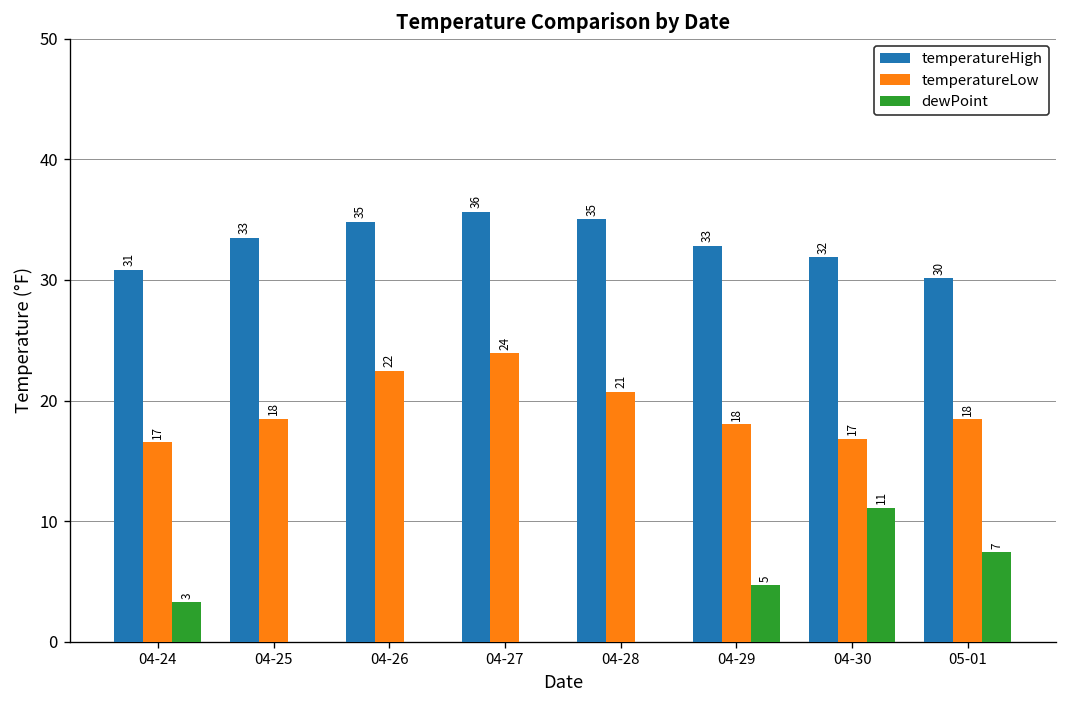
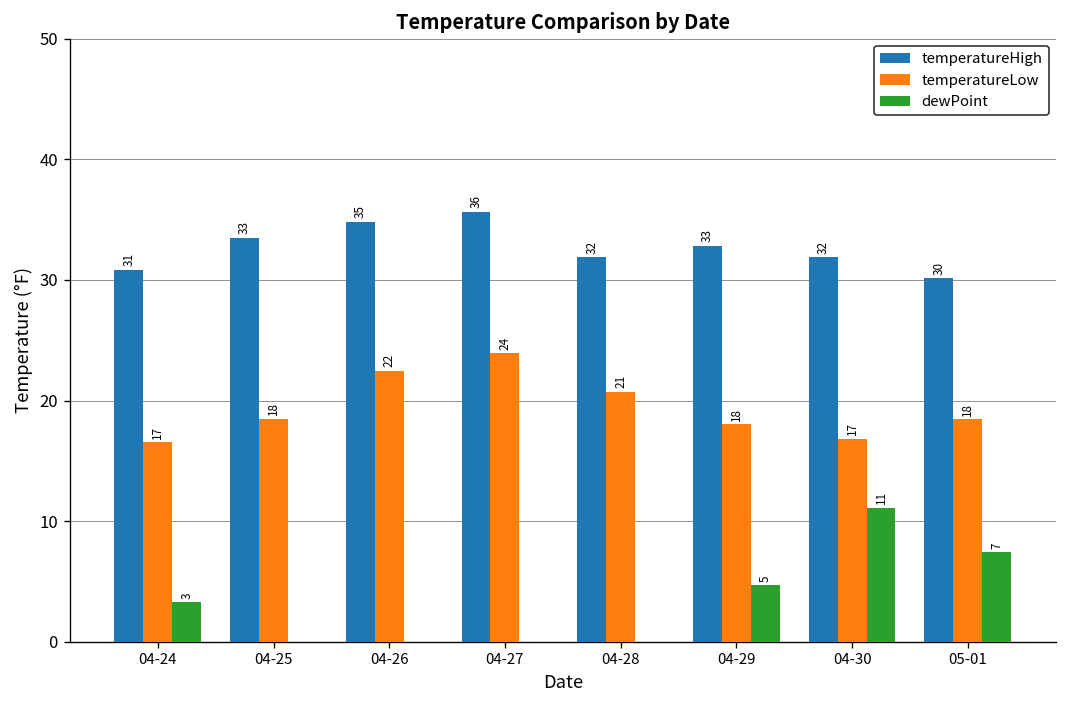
temperatureHigh, 04-28: 35 -> 32
